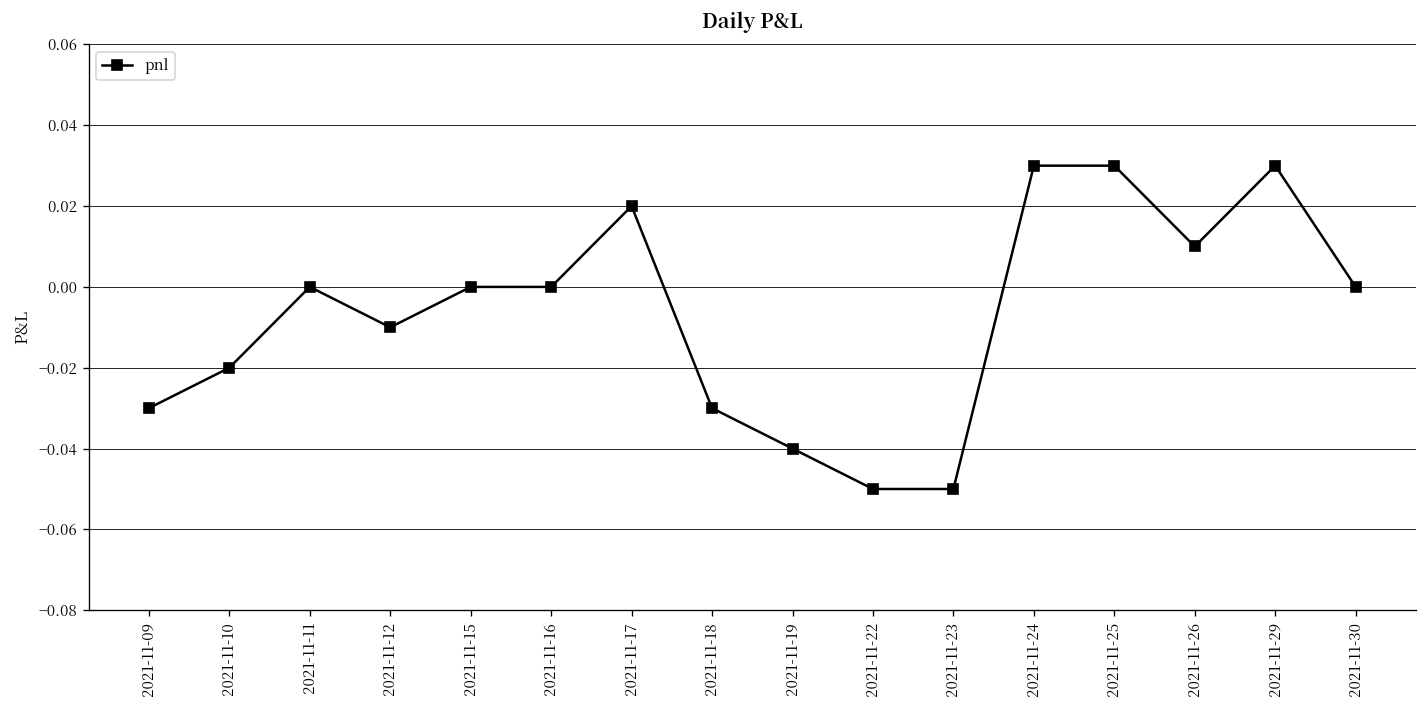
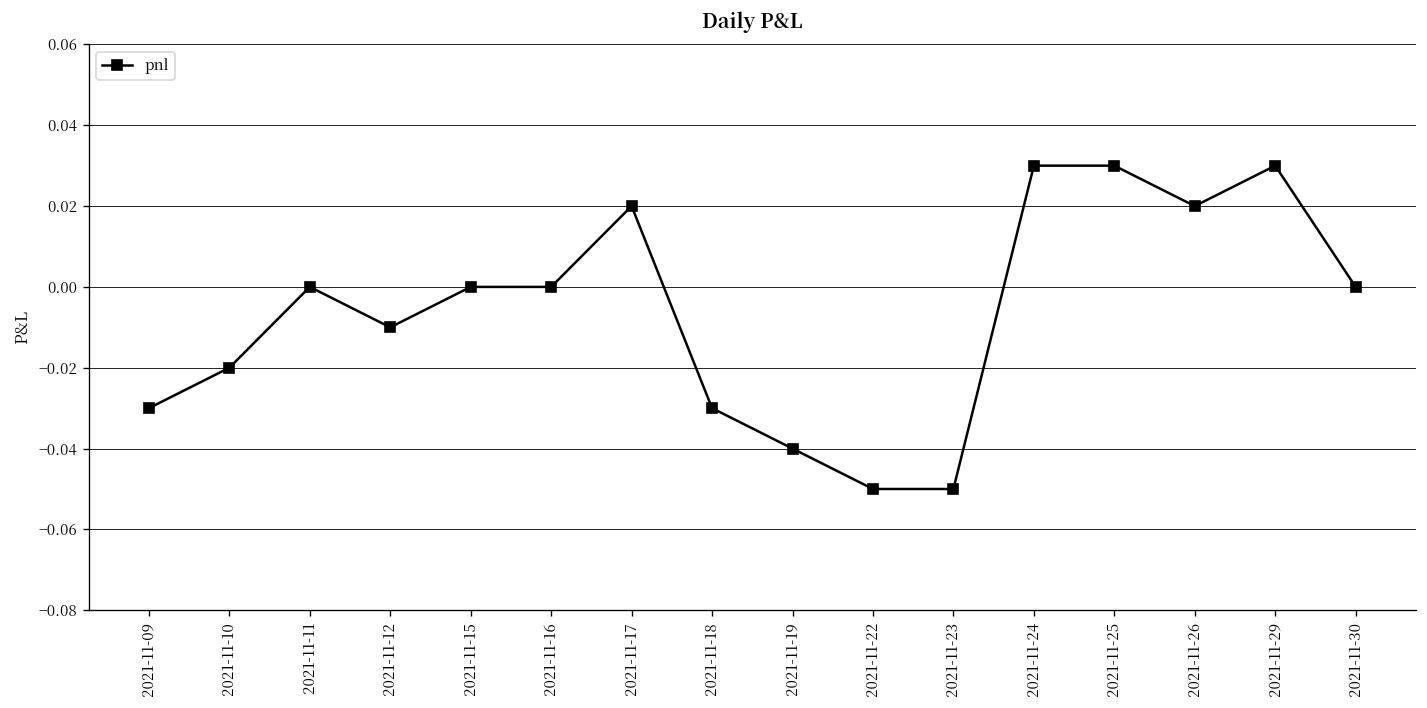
2021-11-26: 0.01 -> 0.02
